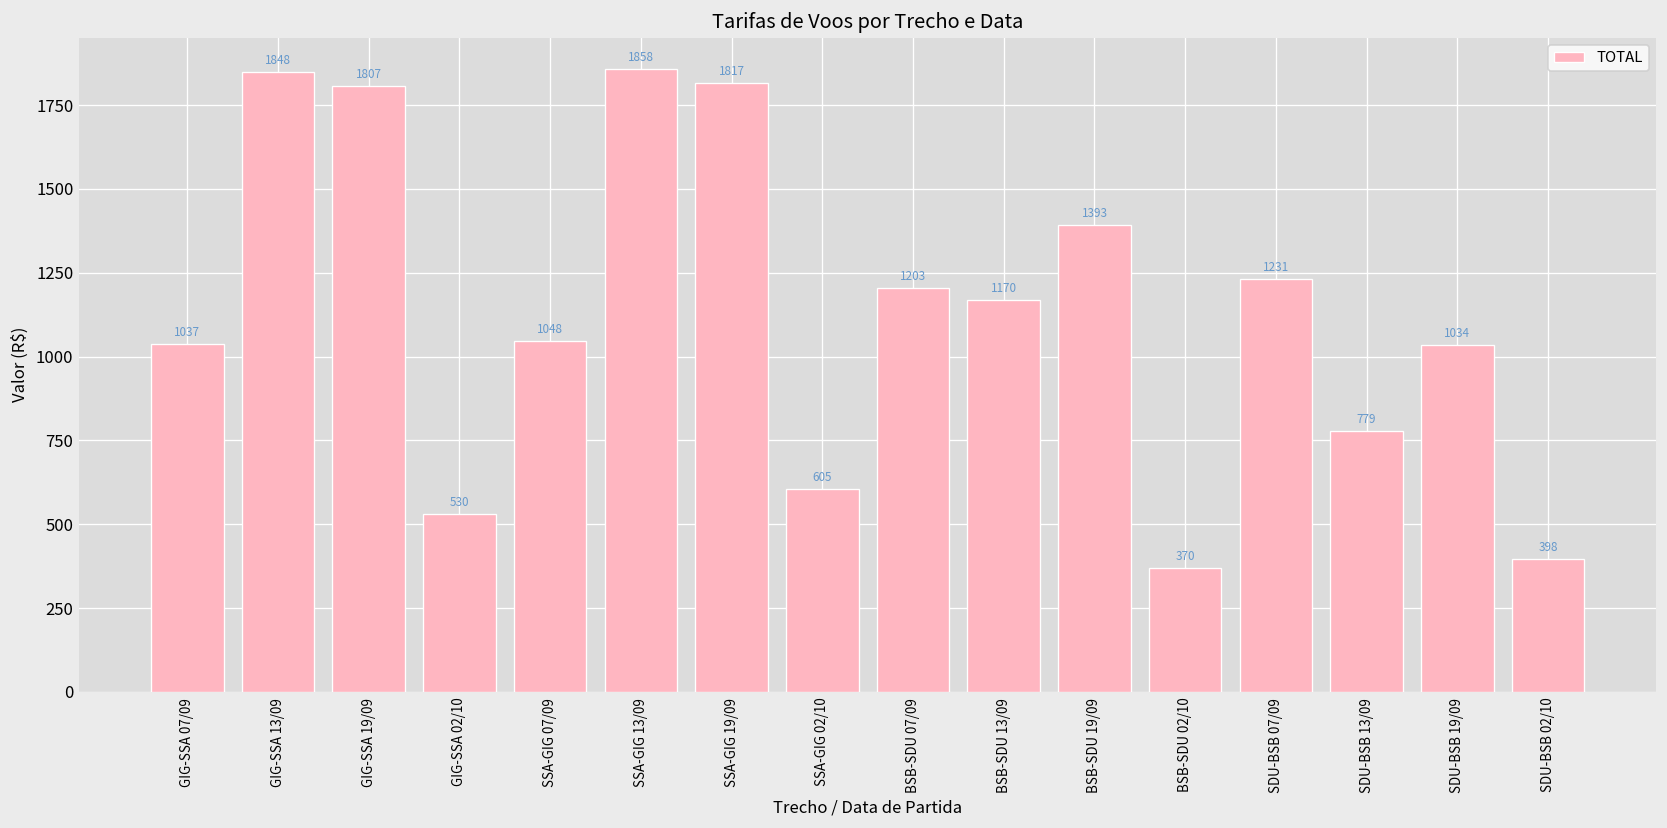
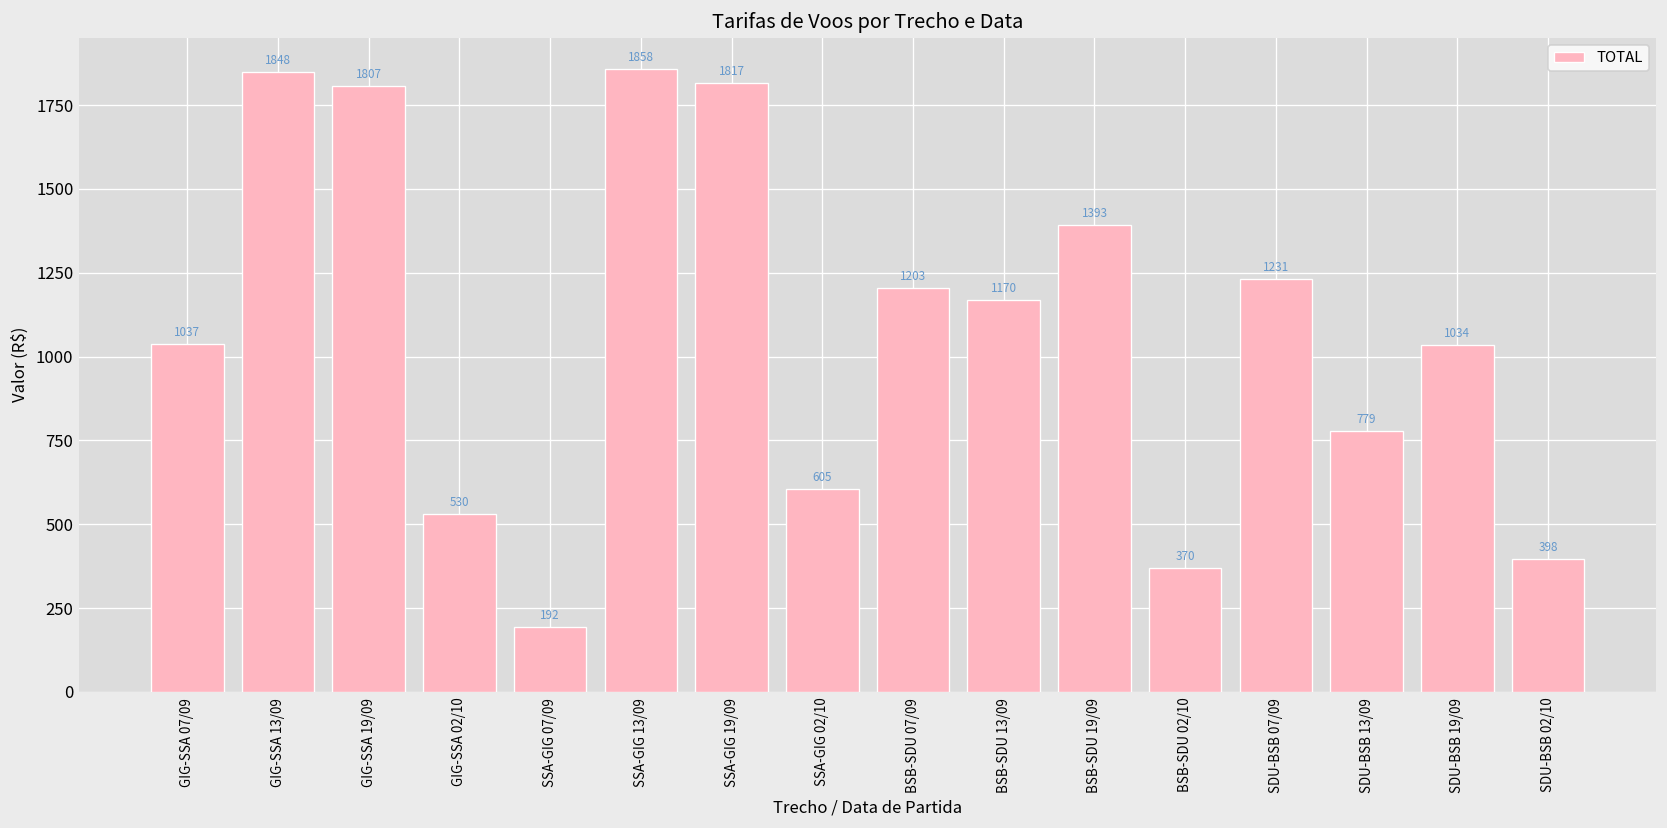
SSA-GIG 07/09: 1048 -> 192
